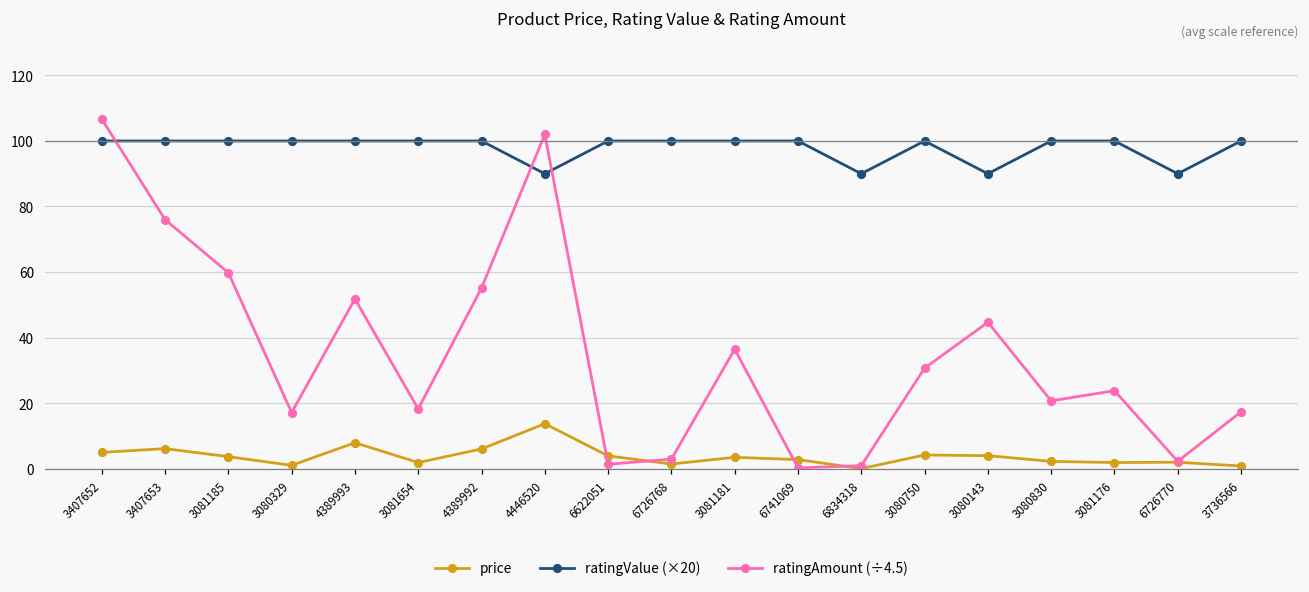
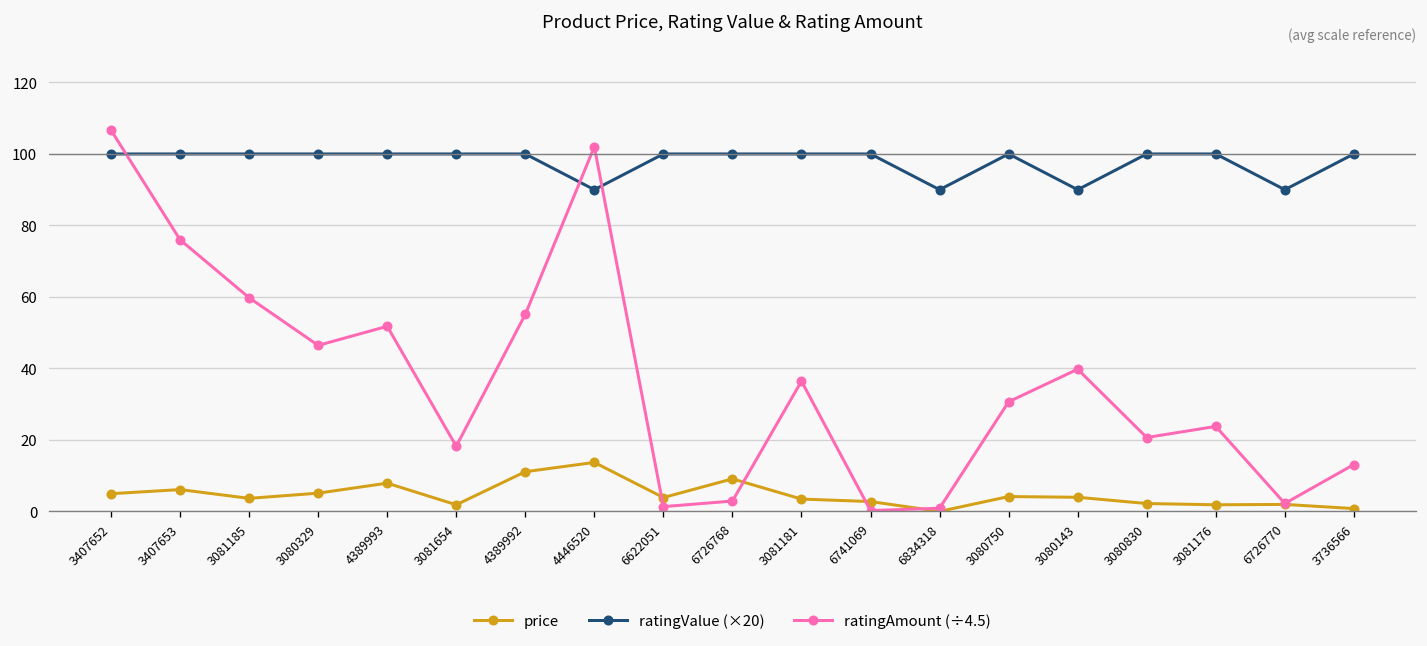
price, 3080329: 1 -> 5
ratingAmount (÷4.5), 3080329: 17 -> 46
price, 4389992: 6 -> 11
price, 6726768: 1 -> 9
ratingAmount (÷4.5), 3080143: 45 -> 40
ratingAmount (÷4.5), 3736566: 17 -> 13
